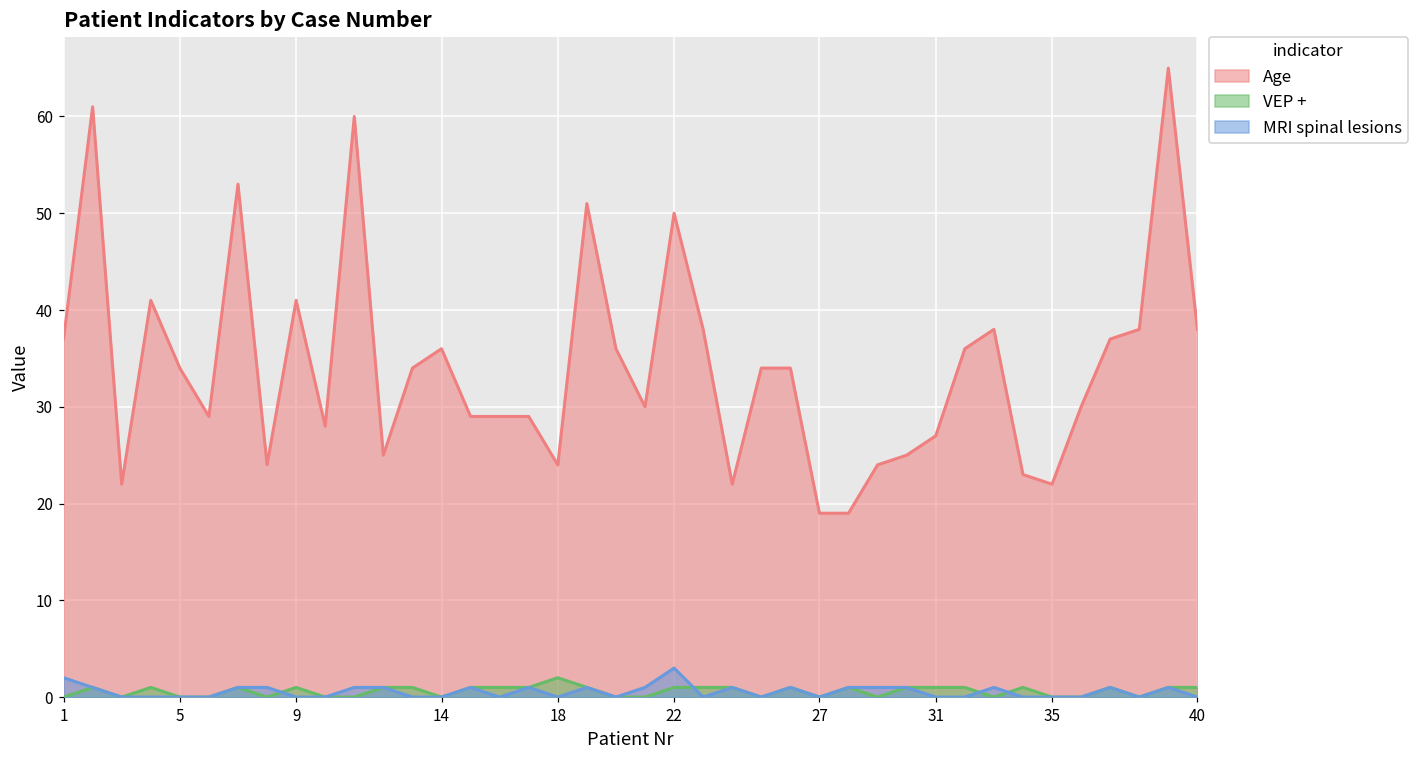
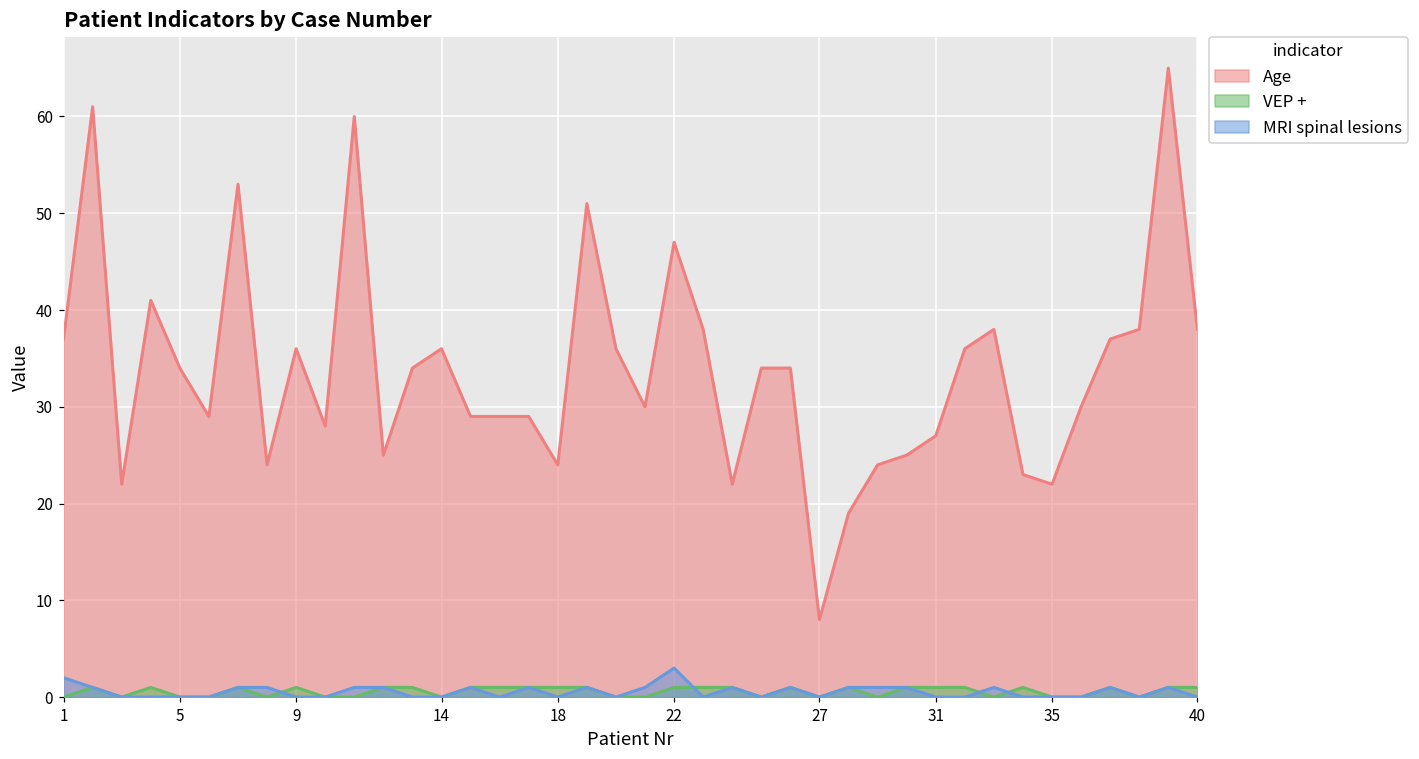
Age, 9: 41 -> 36
VEP +, 18: 2 -> 1
Age, 22: 50 -> 47
Age, 27: 19 -> 8
